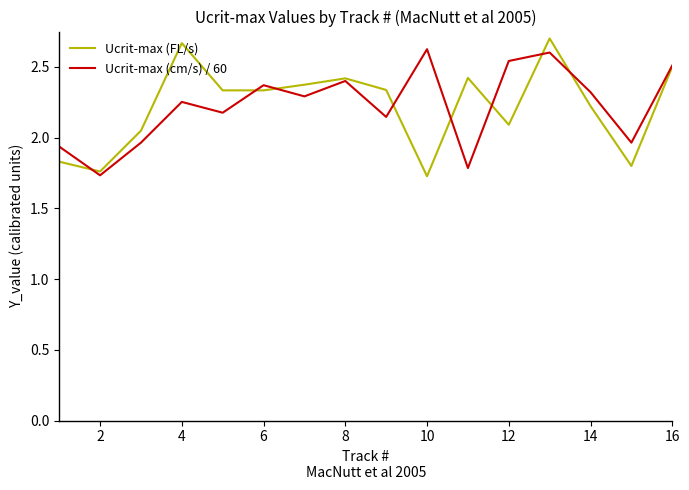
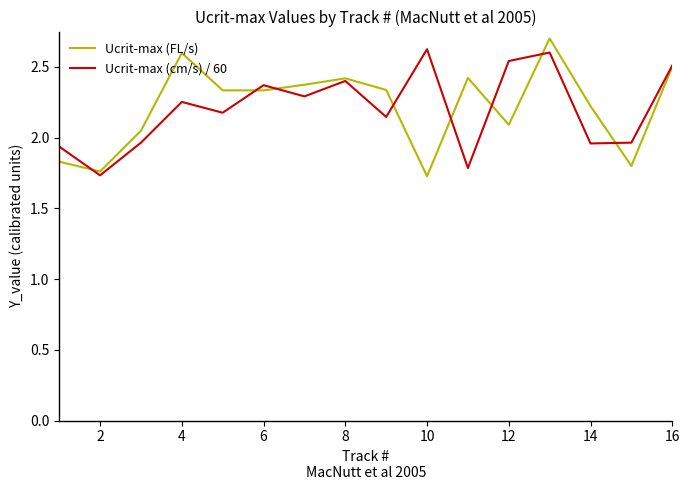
Ucrit-max (FL/s), 4: 2.67 -> 2.60
Ucrit-max (cm/s) / 60, 14: 2.32 -> 1.96
